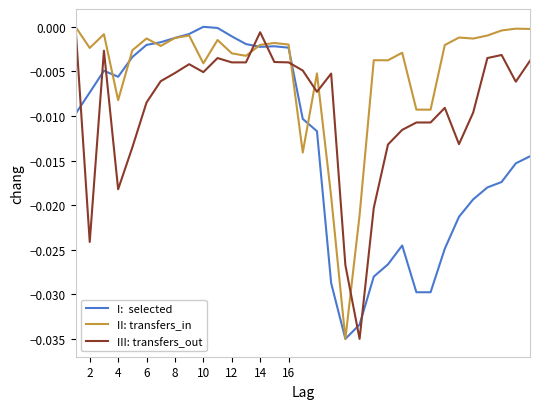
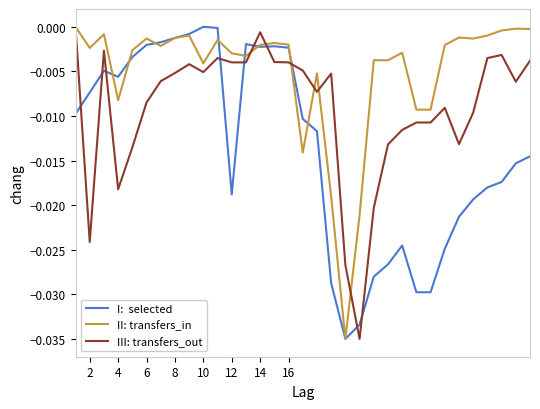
I: selected, 12: -0.001 -> -0.019
